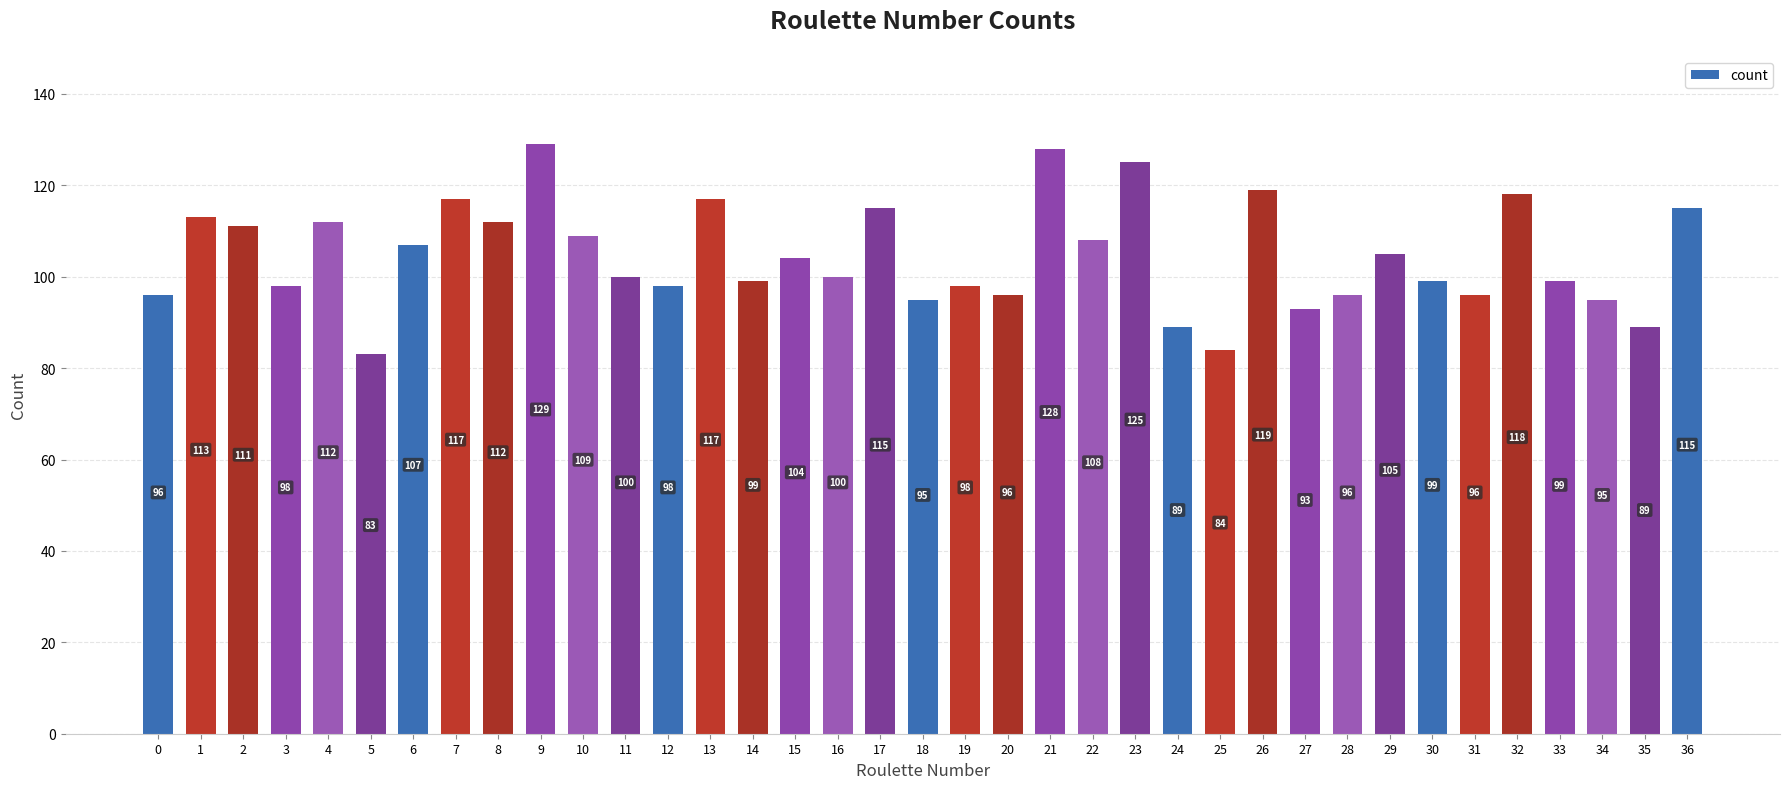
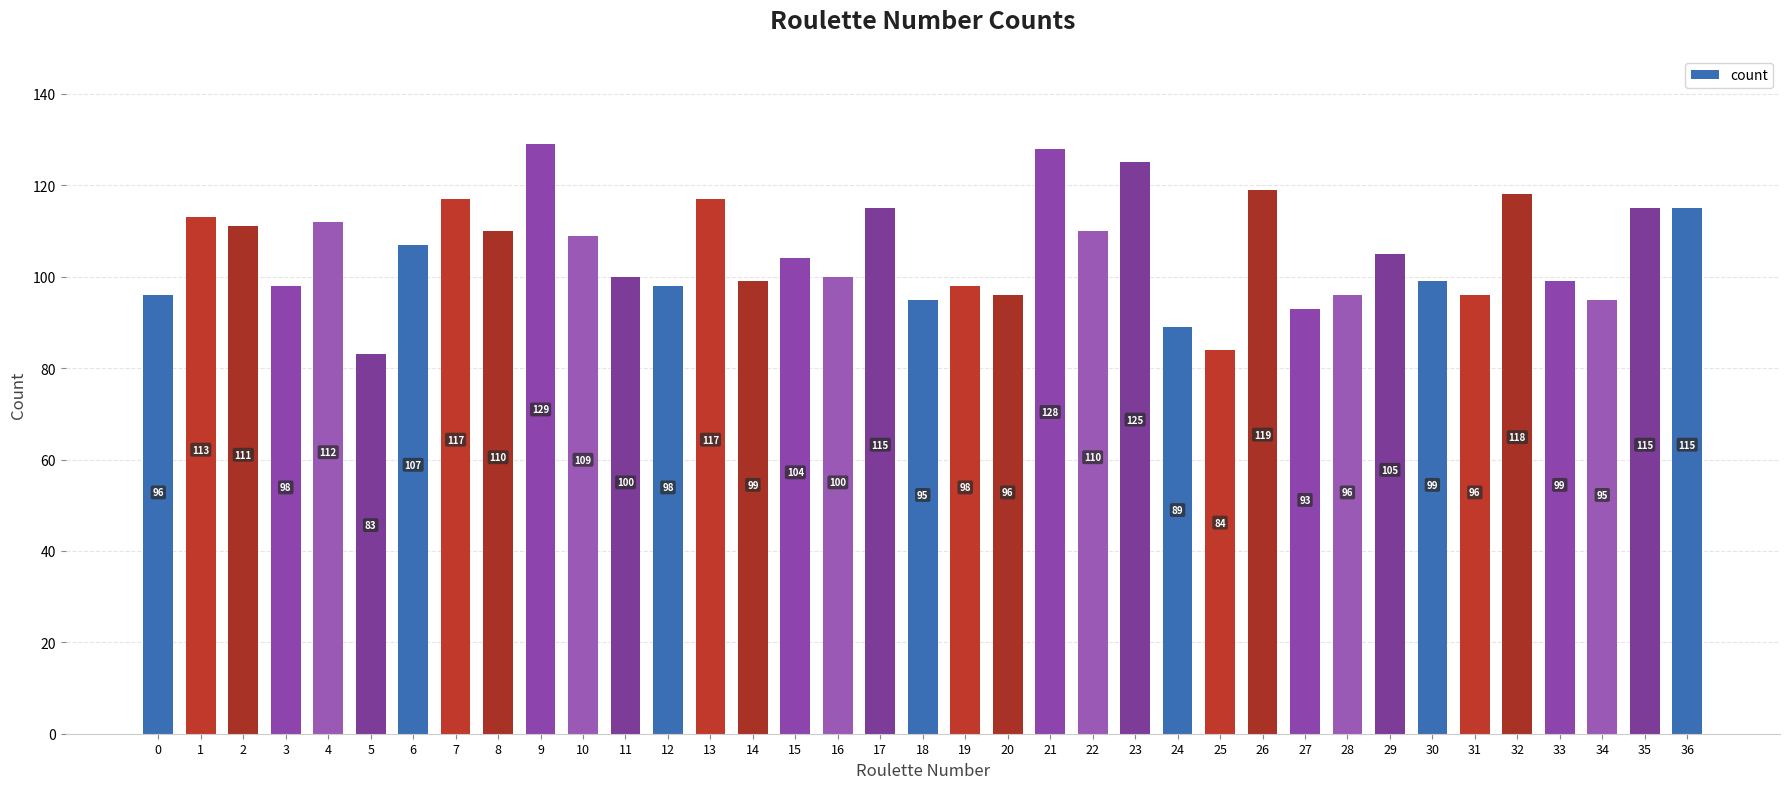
8: 112 -> 110
22: 108 -> 110
35: 89 -> 115
